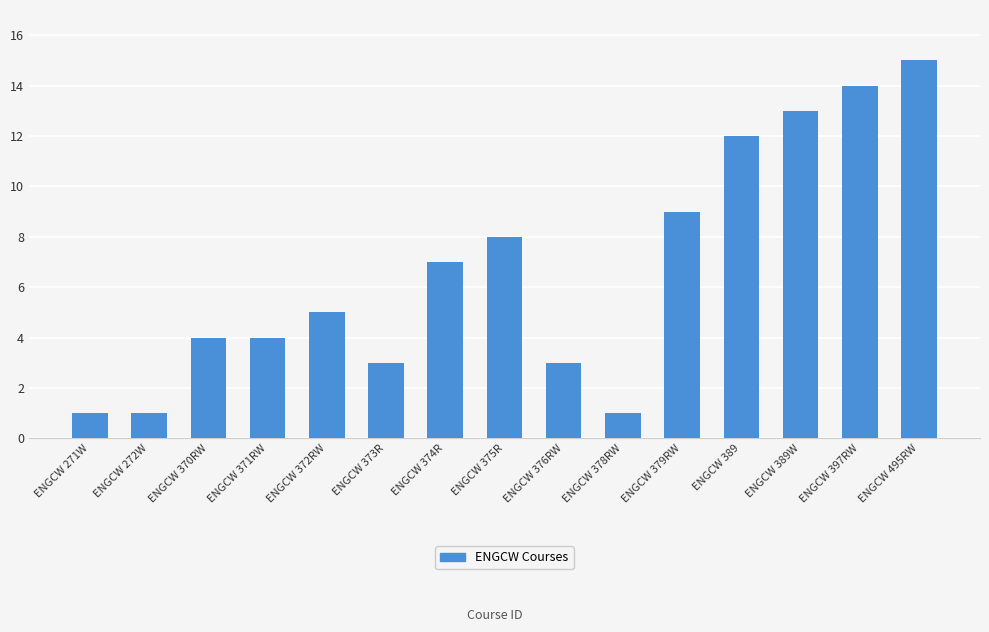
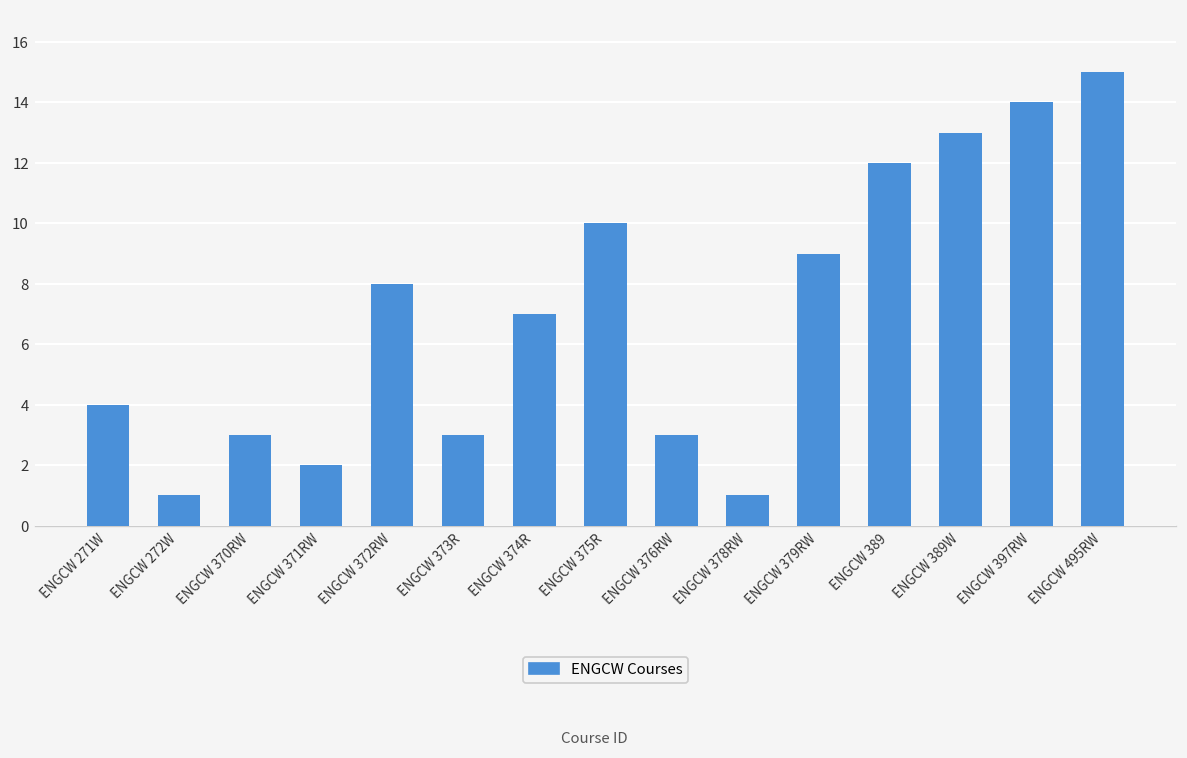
ENGCW 271W: 1 -> 4
ENGCW 370RW: 4 -> 3
ENGCW 371RW: 4 -> 2
ENGCW 372RW: 5 -> 8
ENGCW 375R: 8 -> 10
